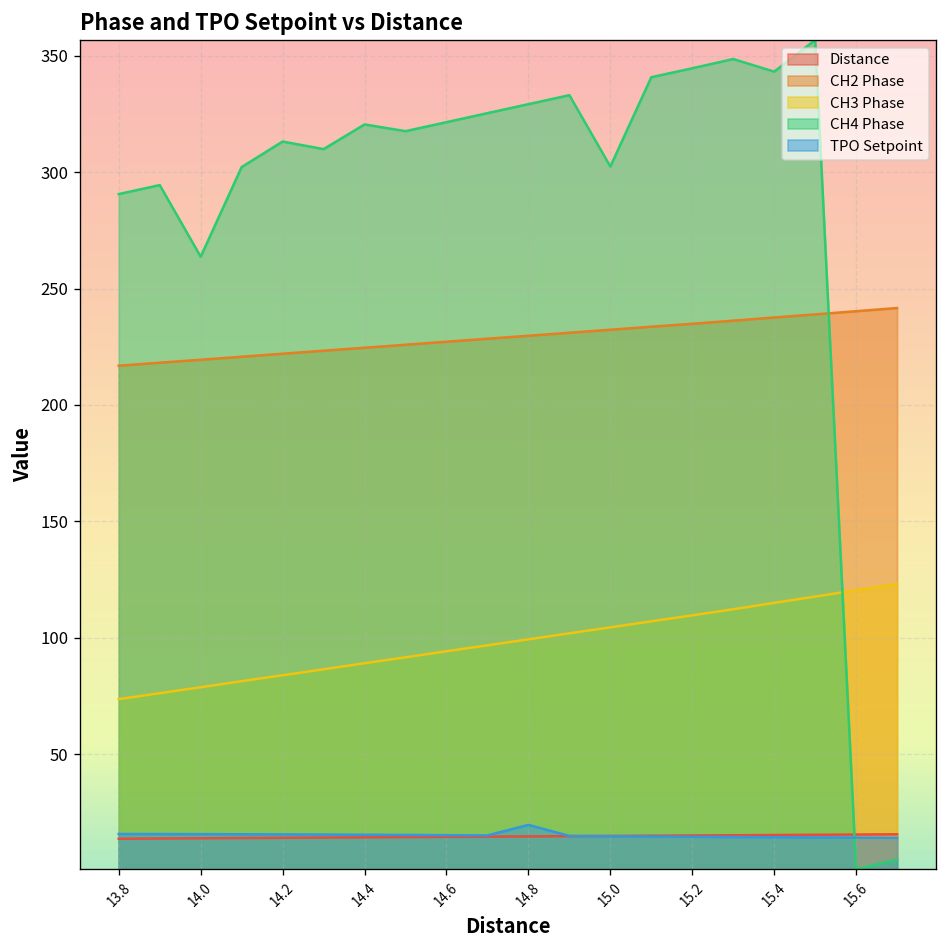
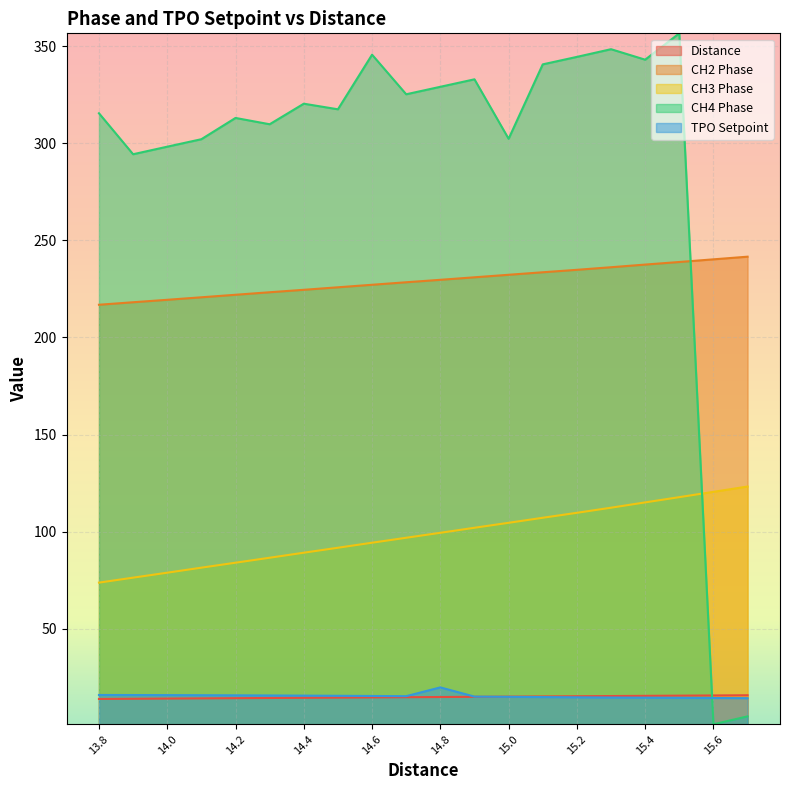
CH4 Phase, 13.8: 291 -> 316
CH4 Phase, 14.0: 264 -> 298
CH4 Phase, 14.6: 321 -> 346
